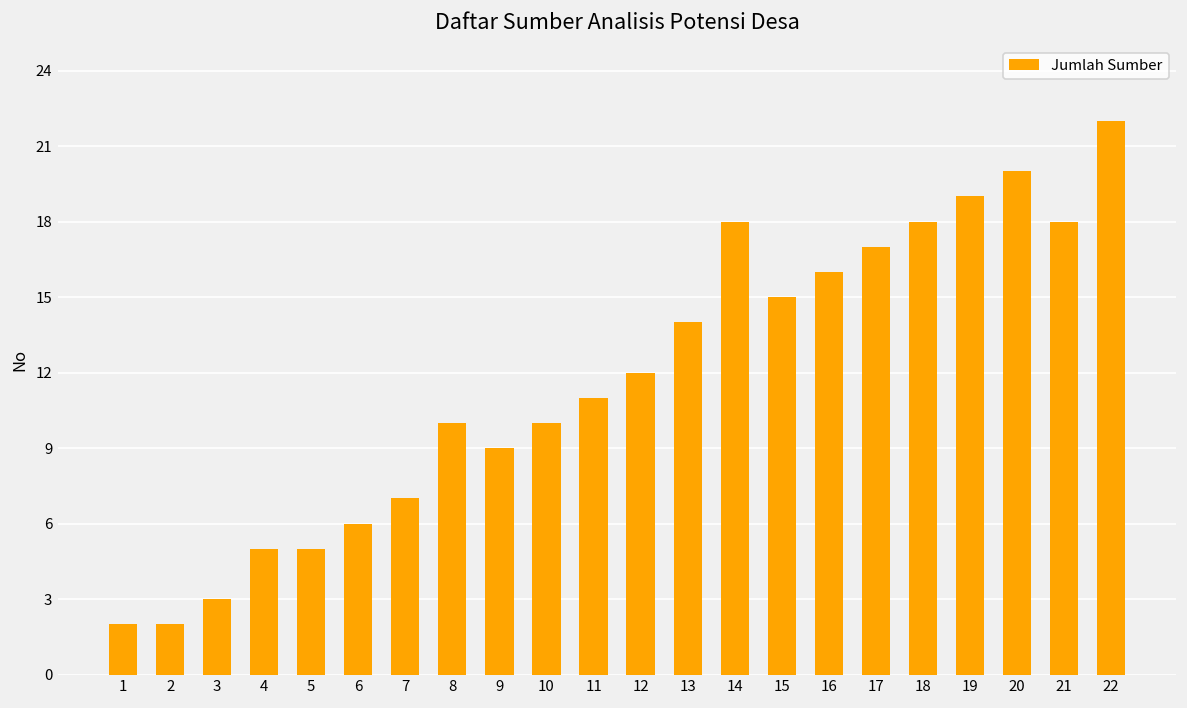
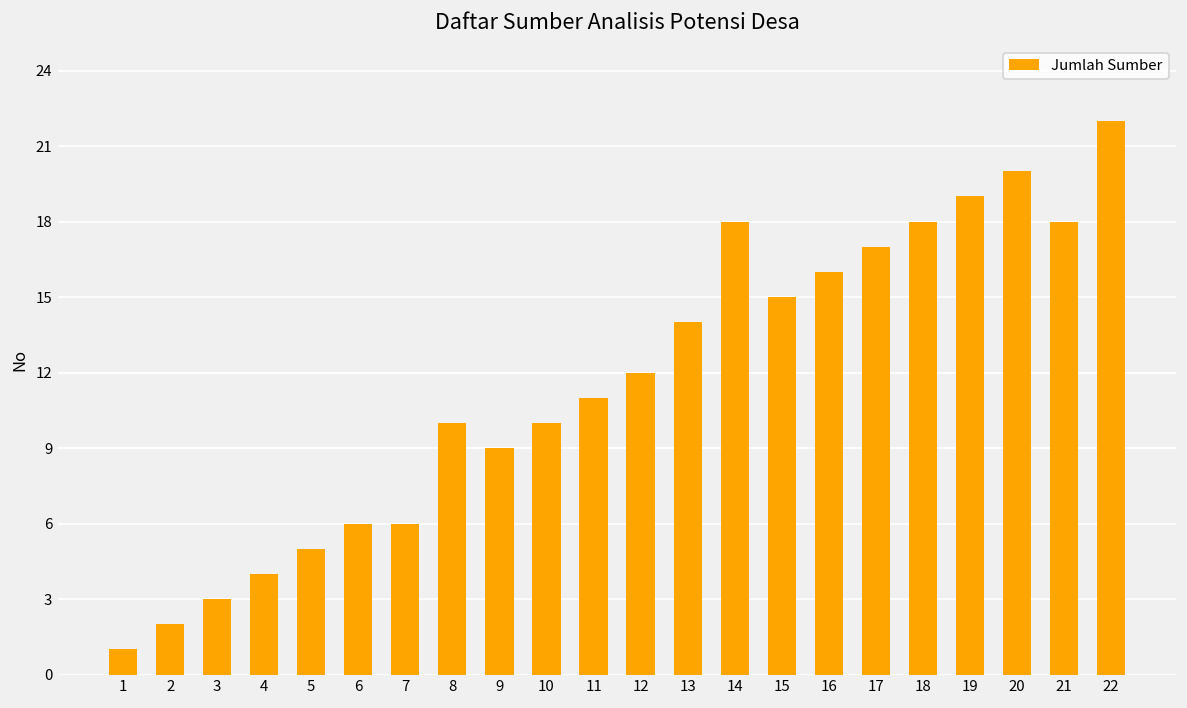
1: 2 -> 1
4: 5 -> 4
7: 7 -> 6
